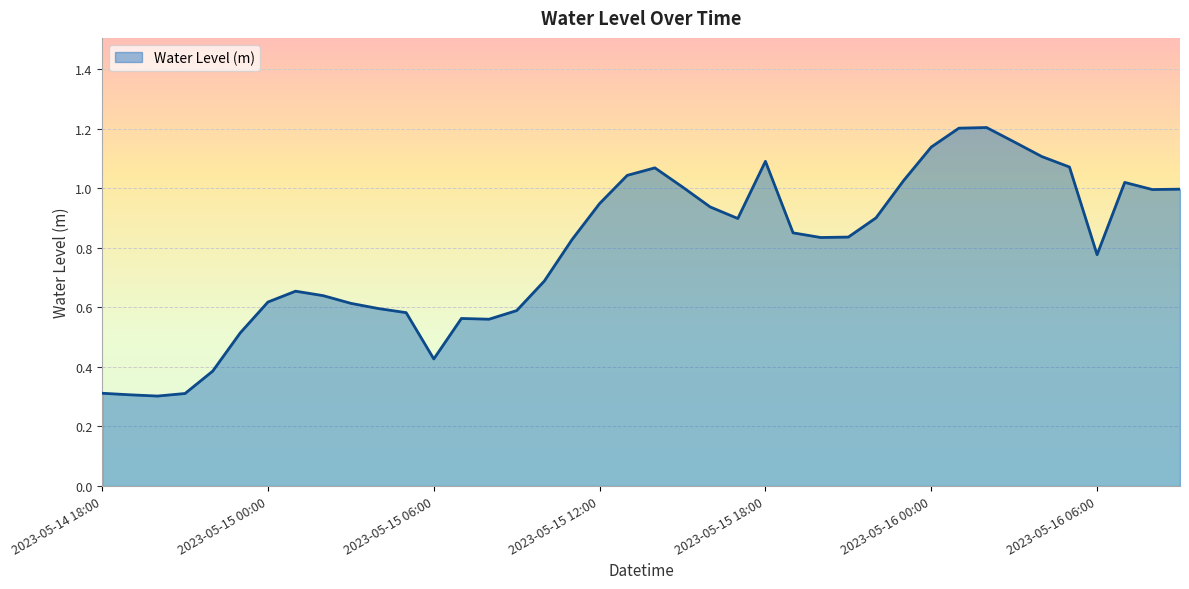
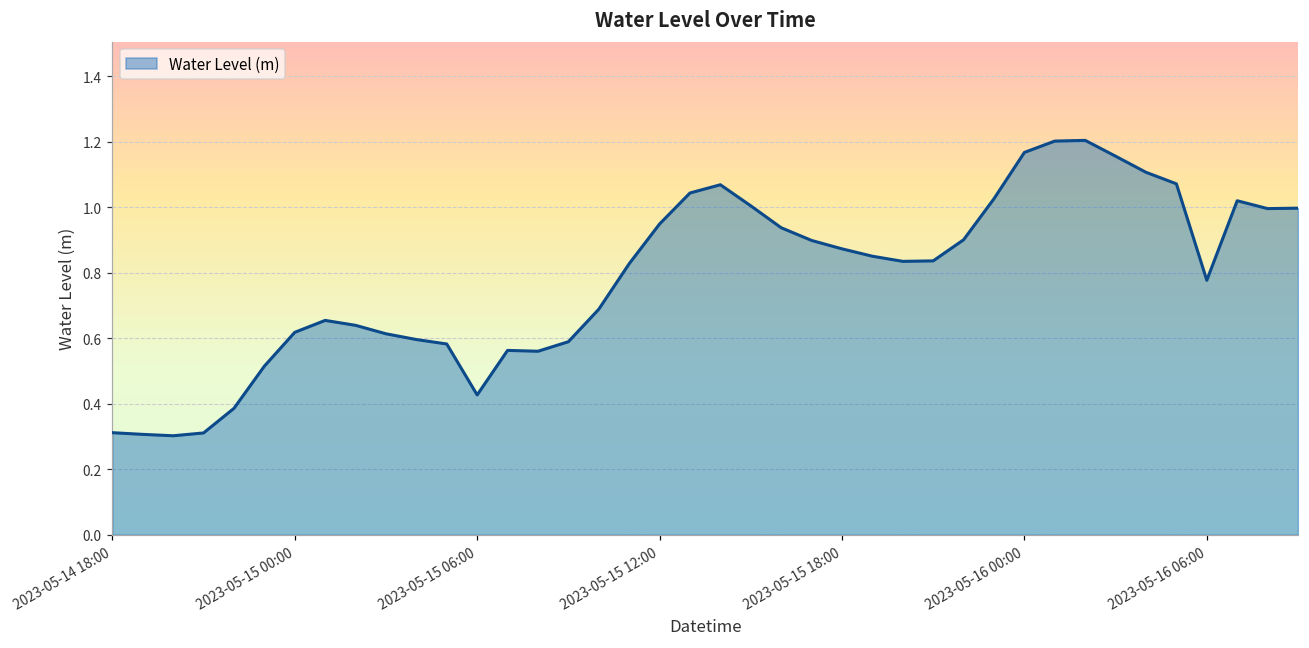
2023-05-15 18:00: 1.09 -> 0.87
2023-05-16 00:00: 1.14 -> 1.17
